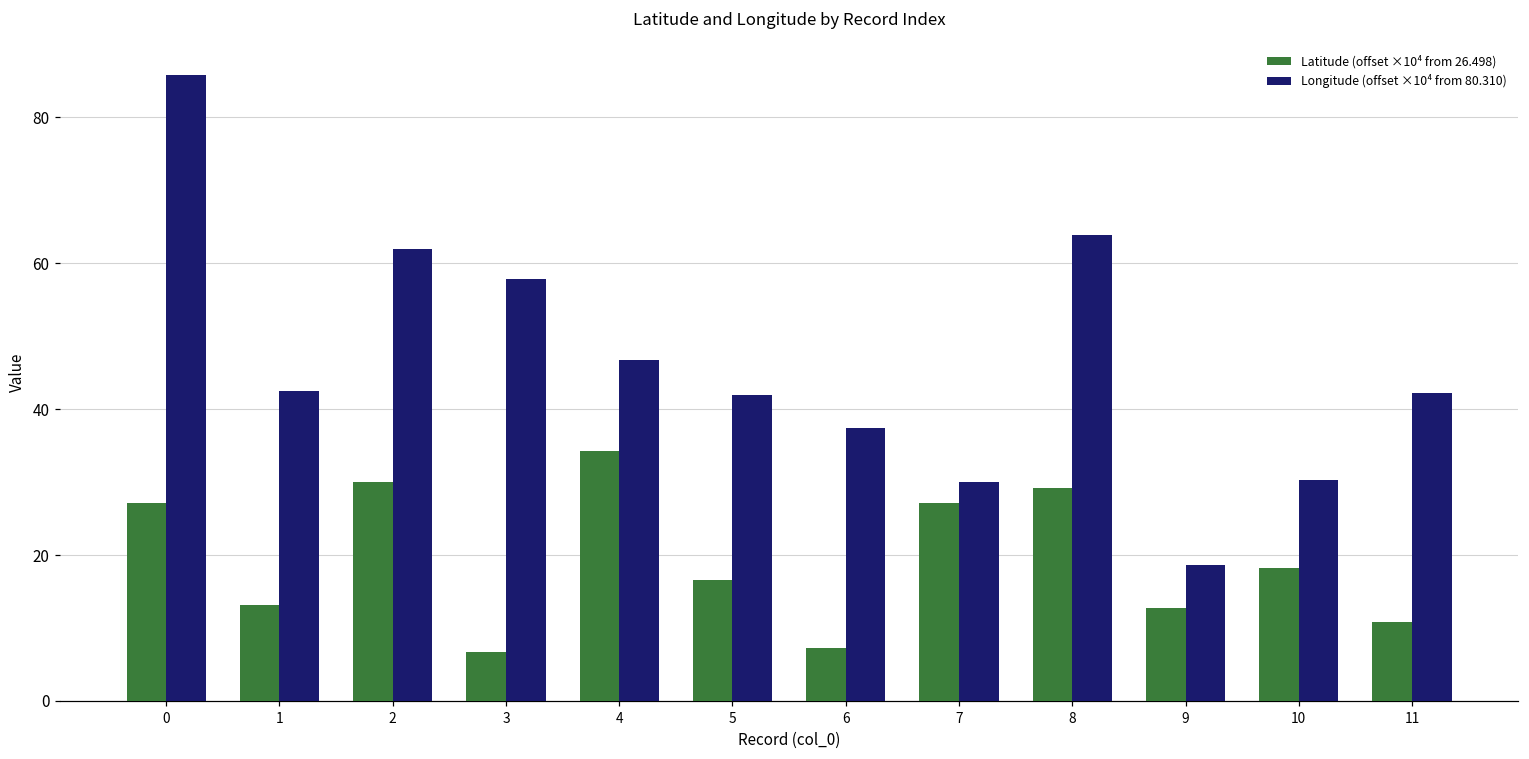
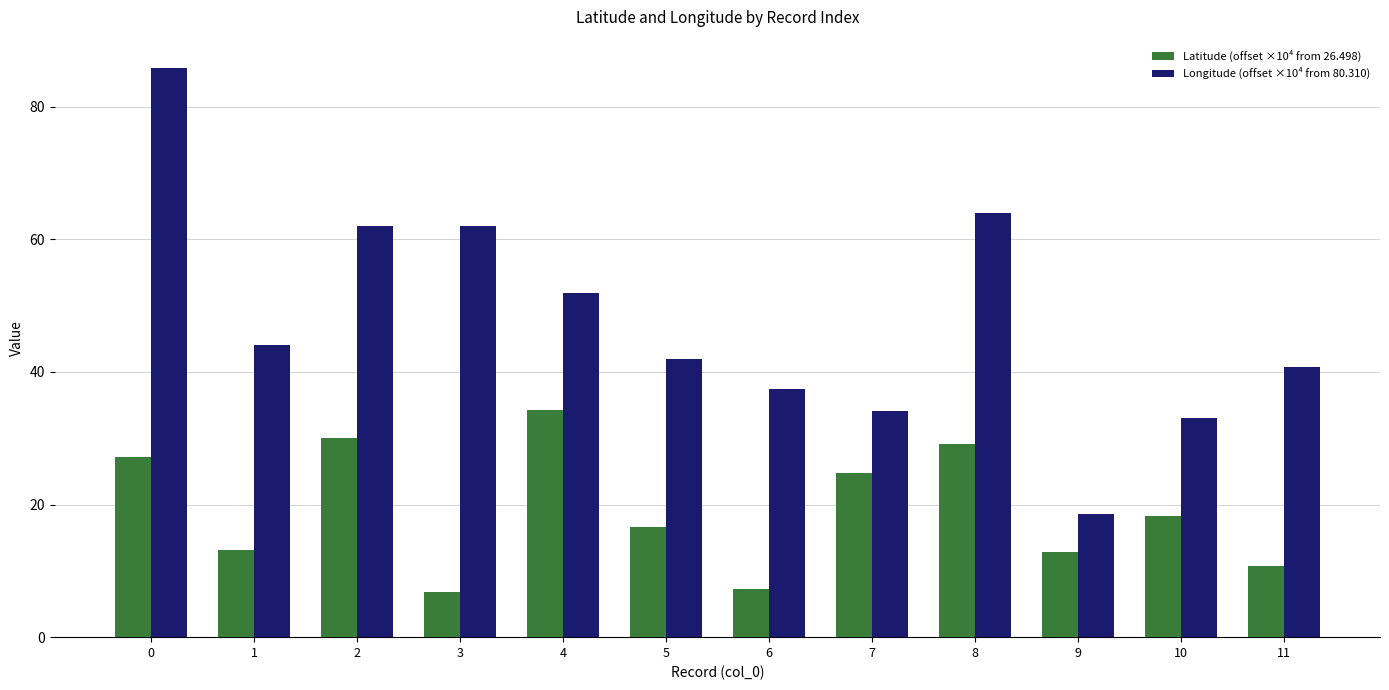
Longitude (offset ×10⁴ from 80.310), 1: 42 -> 44
Longitude (offset ×10⁴ from 80.310), 3: 58 -> 62
Longitude (offset ×10⁴ from 80.310), 4: 47 -> 52
Latitude (offset ×10⁴ from 26.498), 7: 27 -> 25
Longitude (offset ×10⁴ from 80.310), 7: 30 -> 34
Longitude (offset ×10⁴ from 80.310), 10: 30 -> 33
Longitude (offset ×10⁴ from 80.310), 11: 42 -> 41
